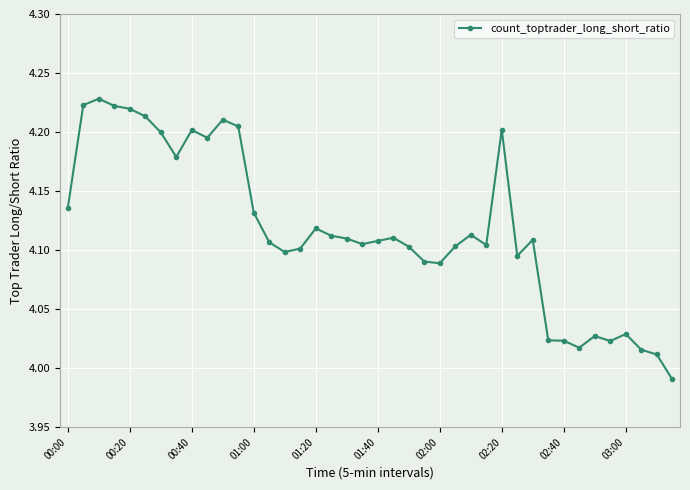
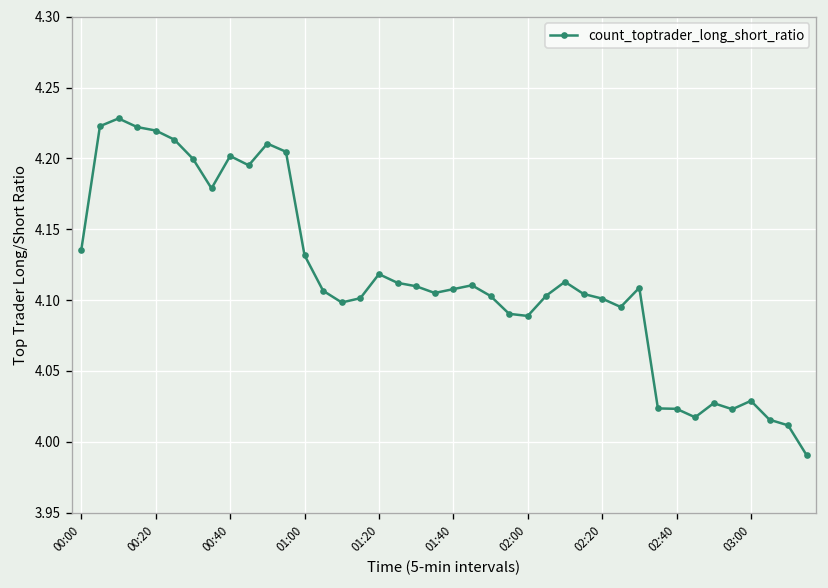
02:20: 4.202 -> 4.101
